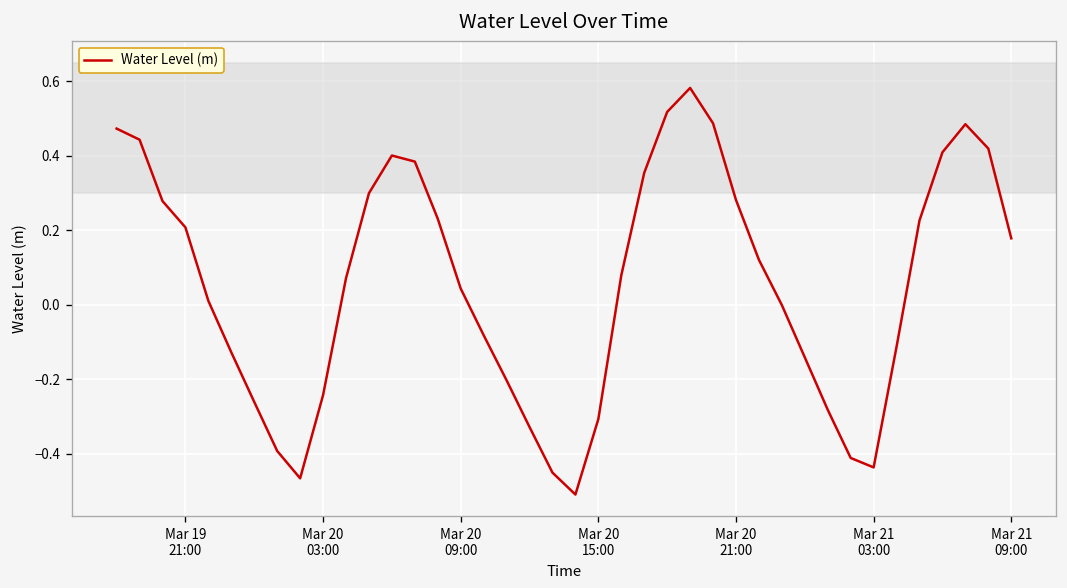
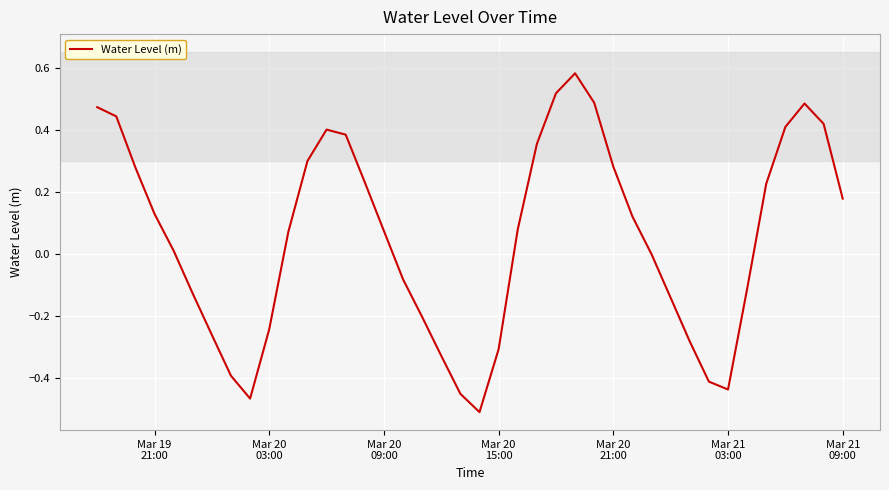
Mar 19 21:00: 0.21 -> 0.13
Mar 20 09:00: 0.04 -> 0.07
